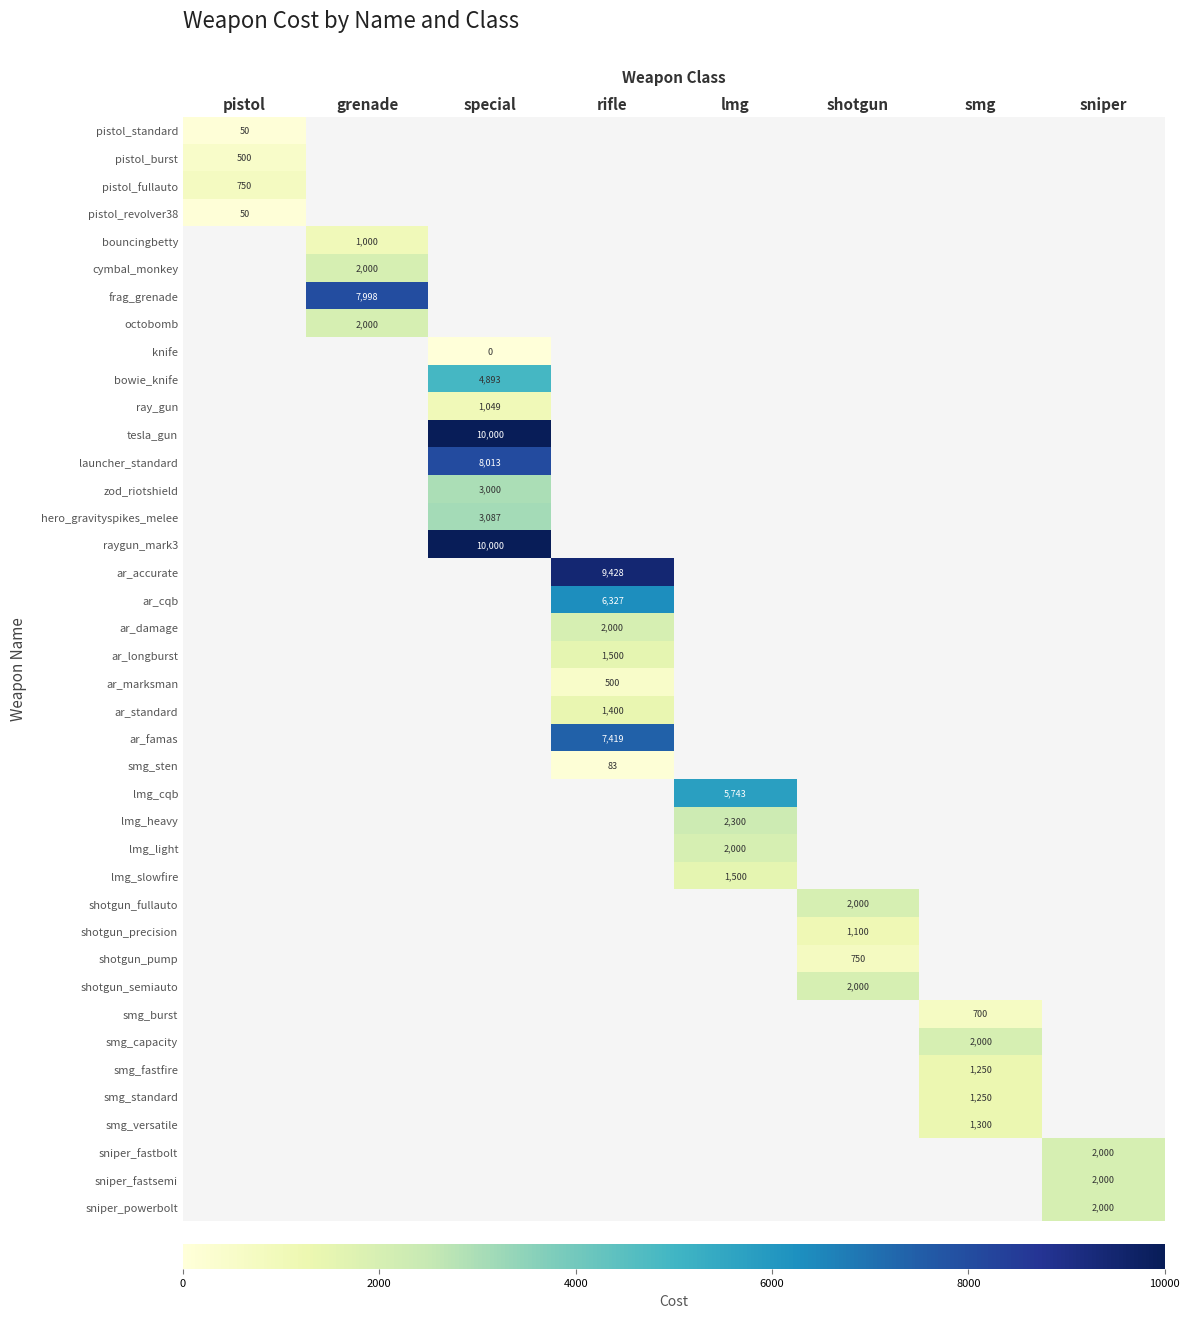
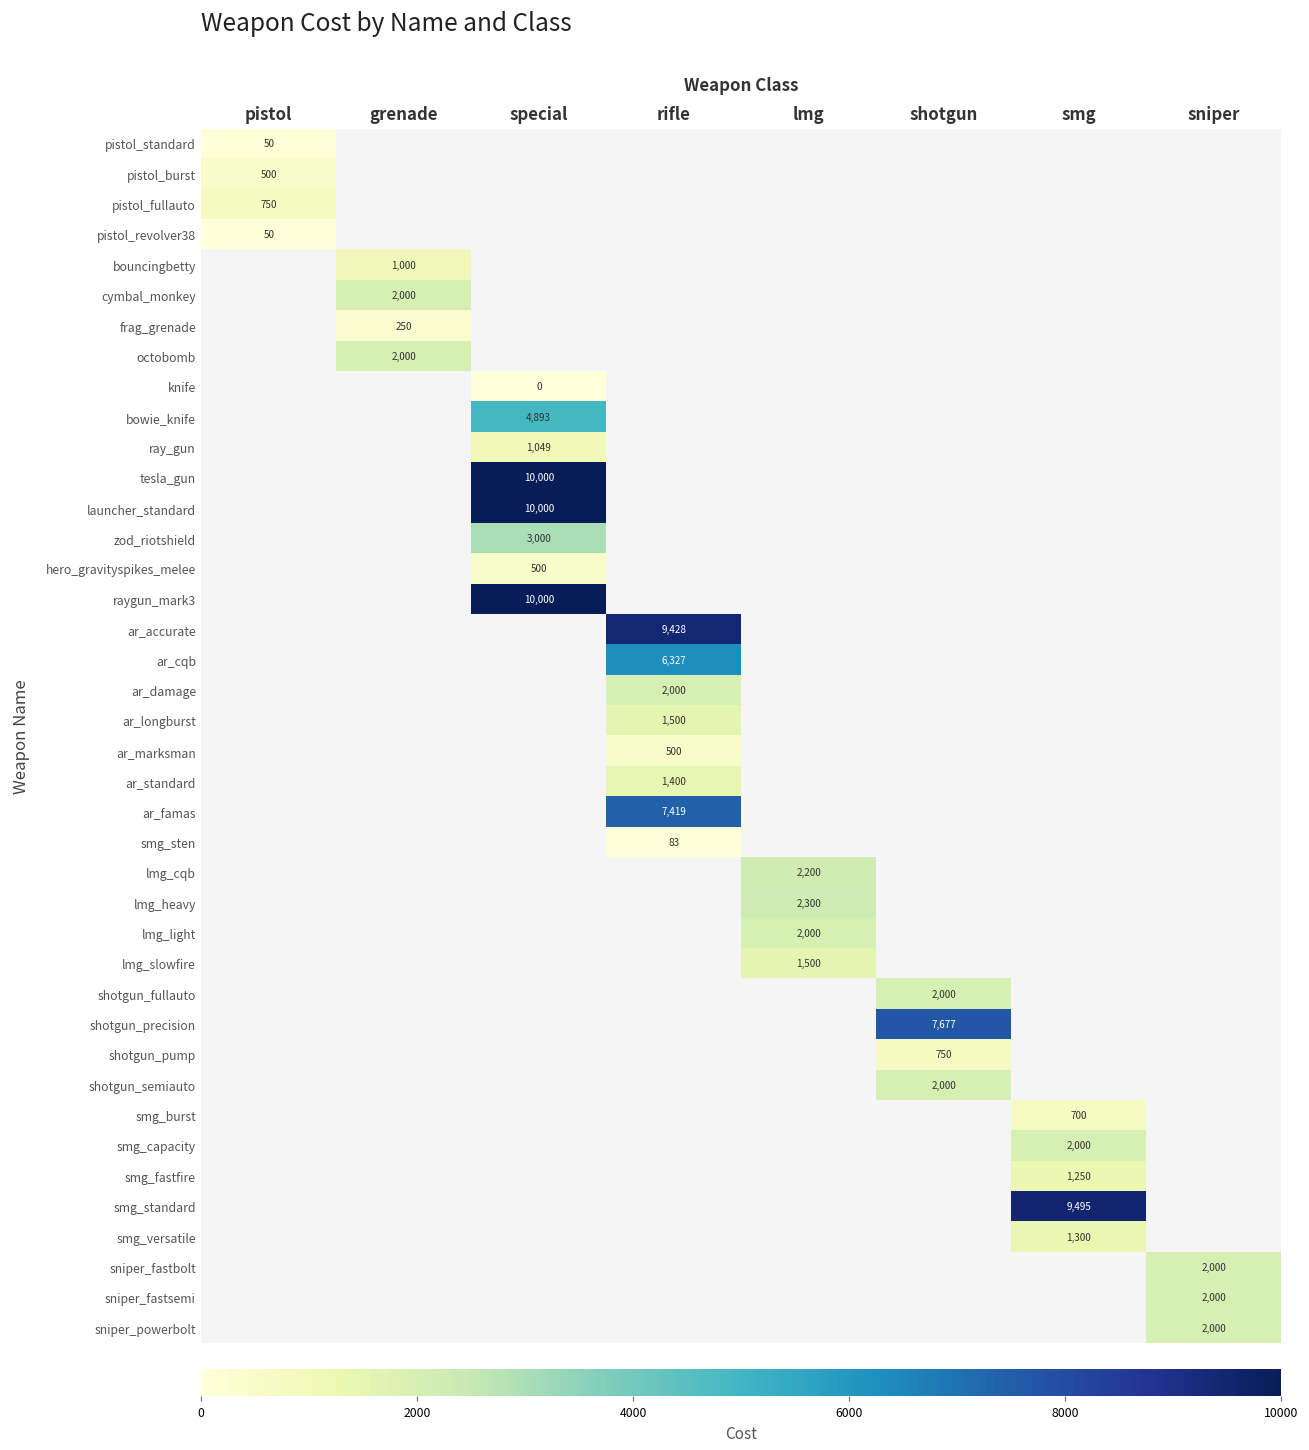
frag_grenade, grenade: 7,998 -> 250
launcher_standard, special: 8,013 -> 10,000
hero_gravityspikes_melee, special: 3,087 -> 500
lmg_cqb, lmg: 5,743 -> 2,200
shotgun_precision, shotgun: 1,100 -> 7,677
smg_standard, smg: 1,250 -> 9,495
